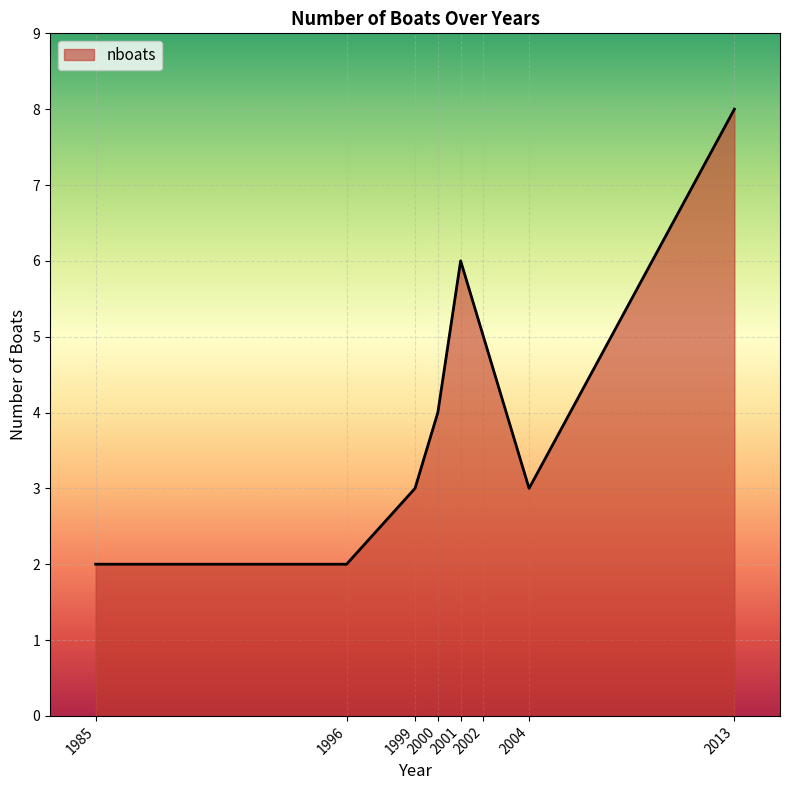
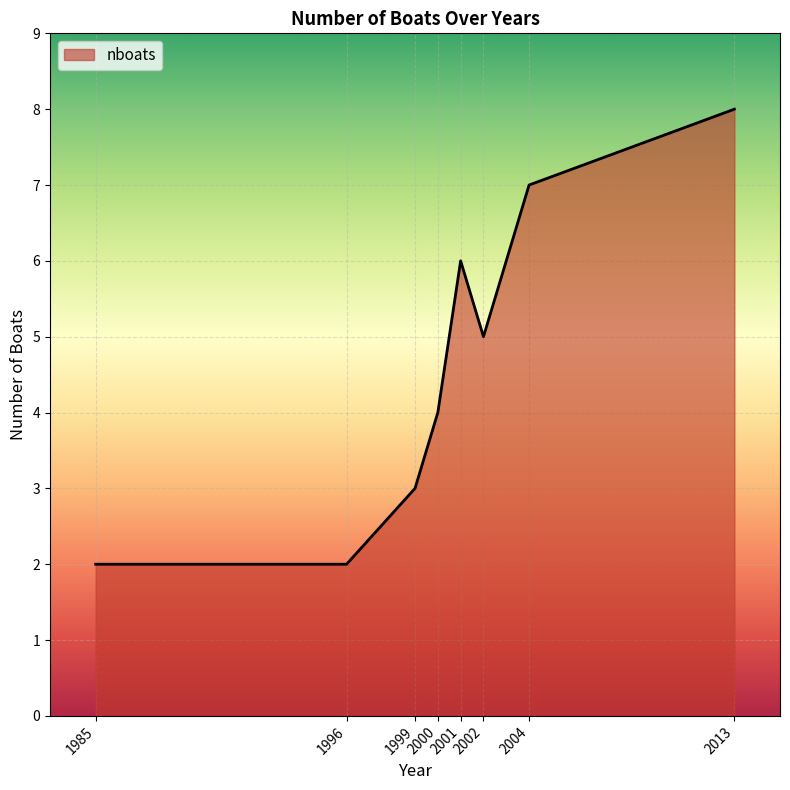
2004: 3 -> 7
